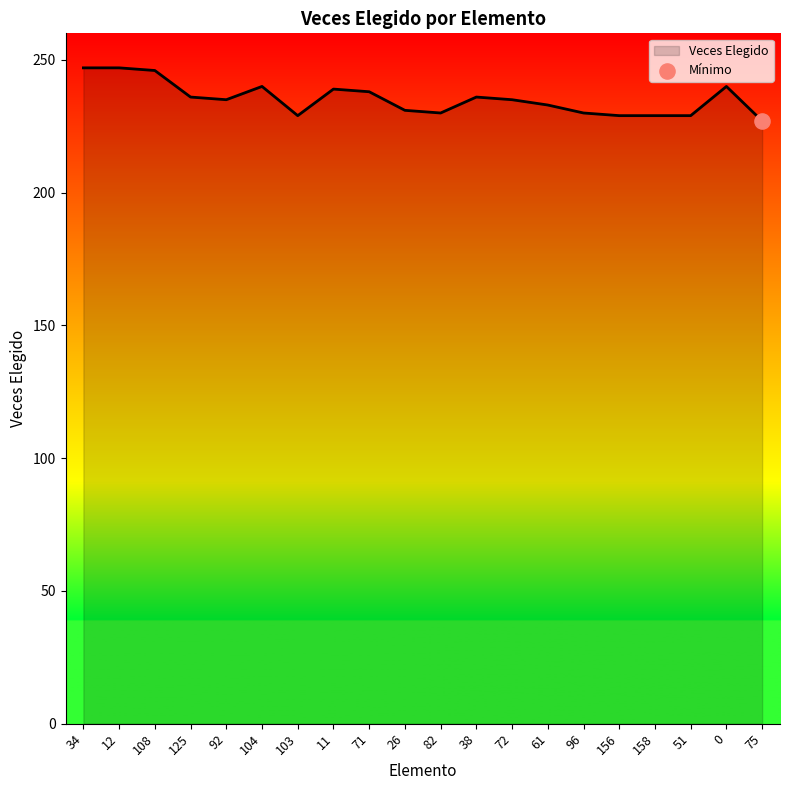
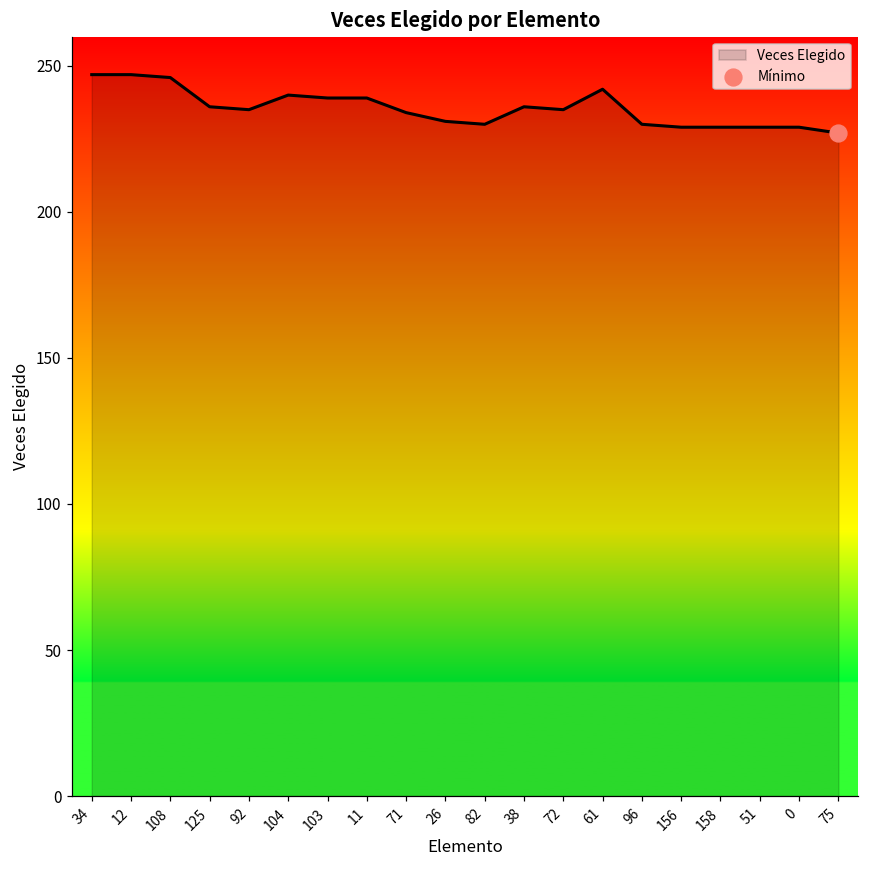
Veces Elegido, 103: 229 -> 239
Veces Elegido, 71: 238 -> 234
Veces Elegido, 61: 233 -> 242
Veces Elegido, 0: 240 -> 229
